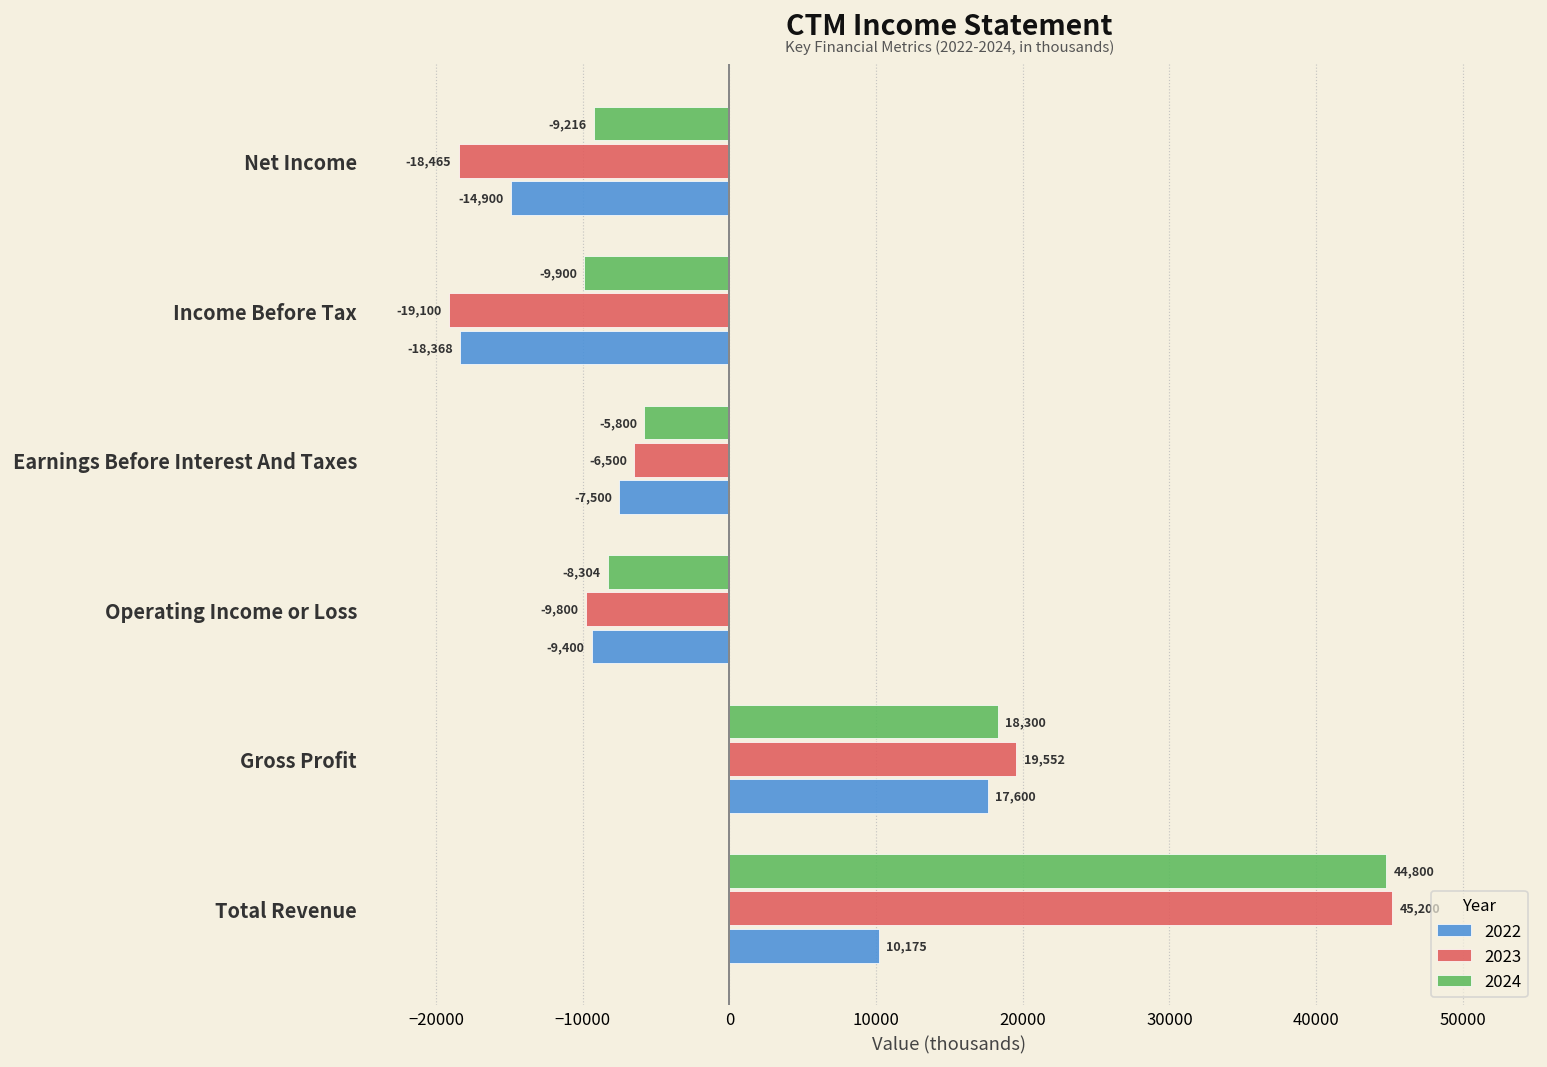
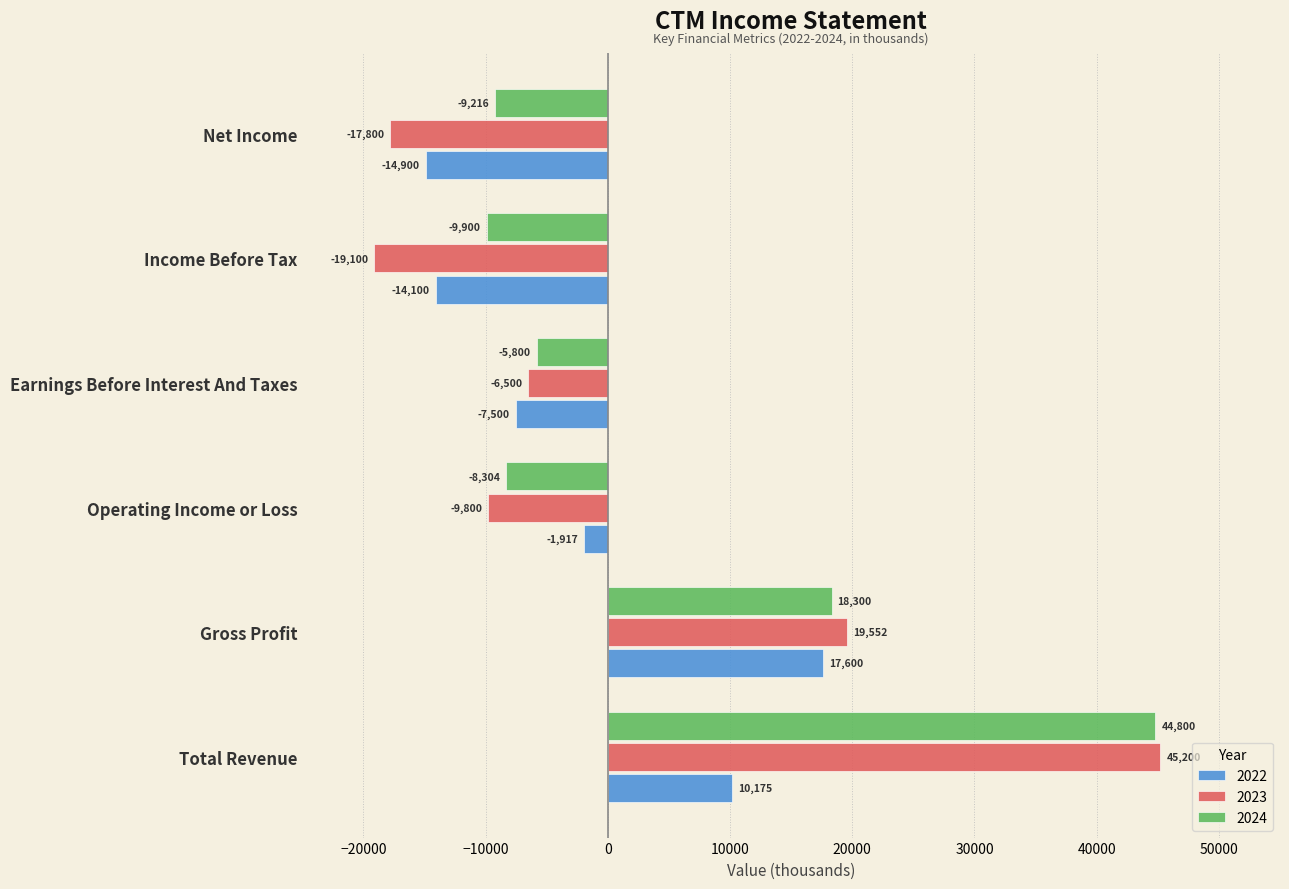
2023, Net Income: -18,465 -> -17,800
2022, Income Before Tax: -18,368 -> -14,100
2022, Operating Income or Loss: -9,400 -> -1,917
